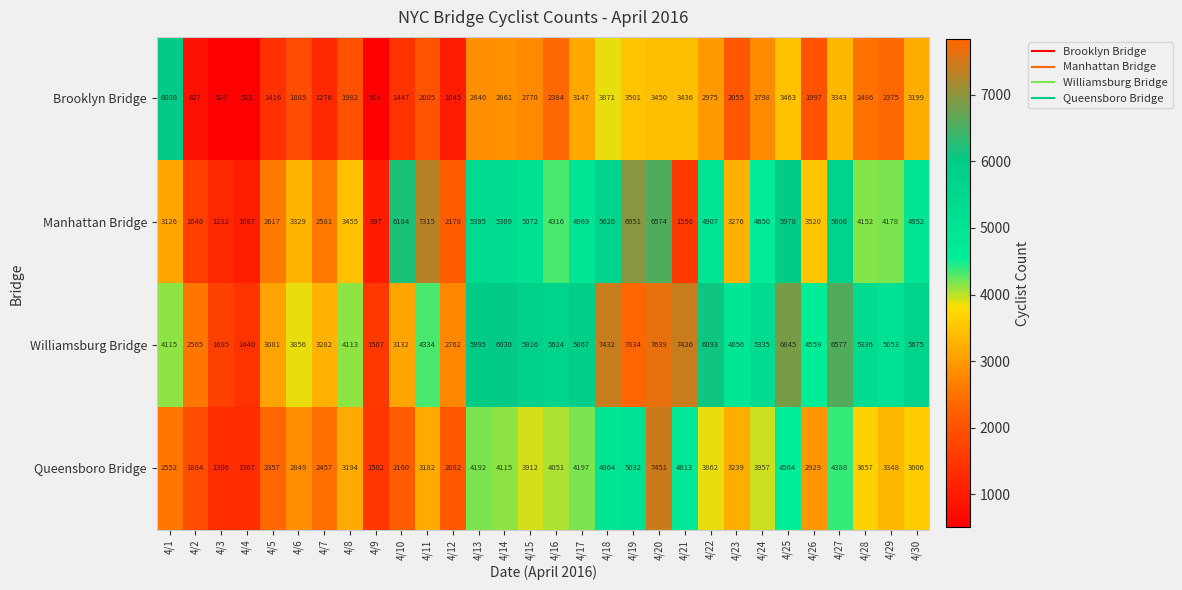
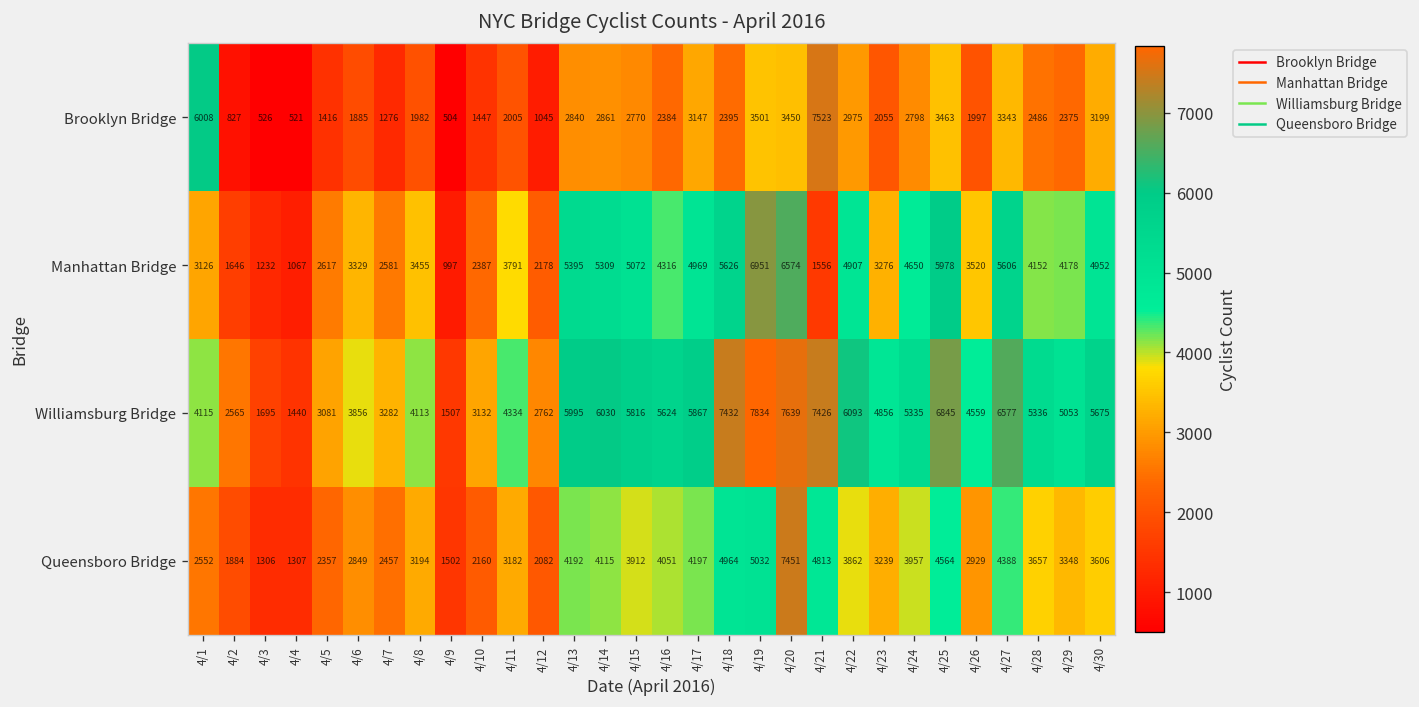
Brooklyn Bridge, 4/18: 3871 -> 2395
Brooklyn Bridge, 4/21: 3436 -> 7523
Manhattan Bridge, 4/10: 6184 -> 2387
Manhattan Bridge, 4/11: 7315 -> 3791
